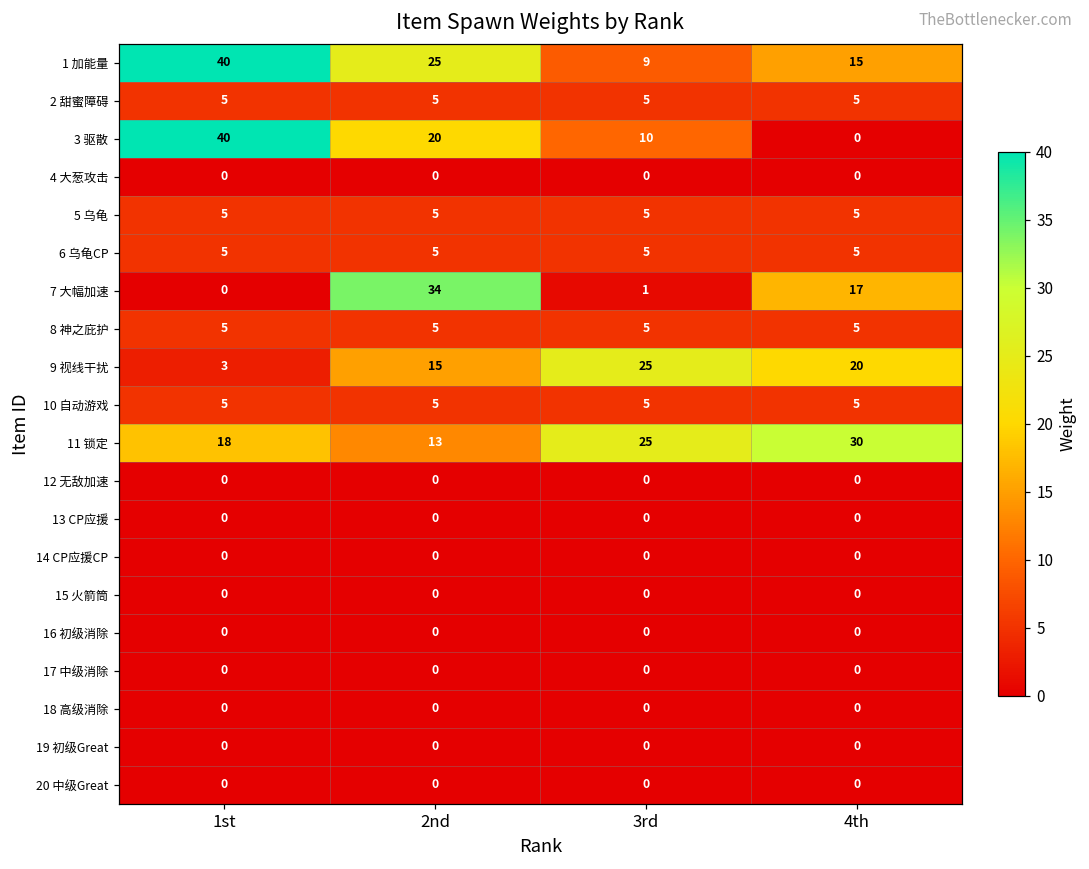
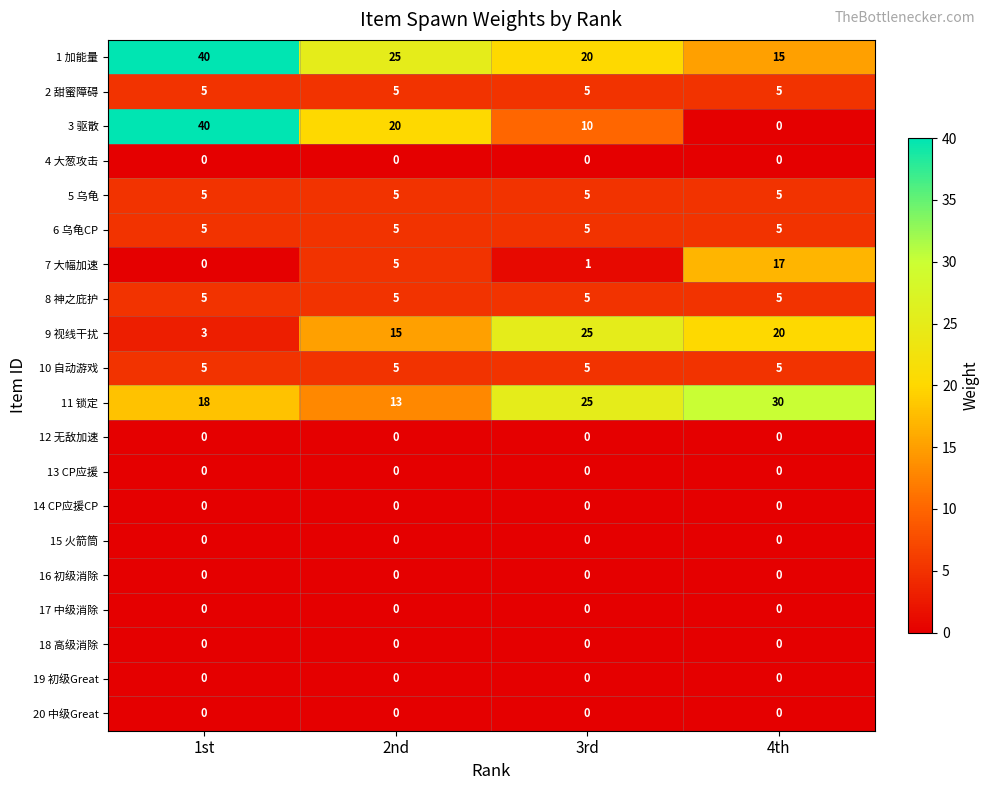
1 加能量, 3rd: 9 -> 20
7 大幅加速, 2nd: 34 -> 5
